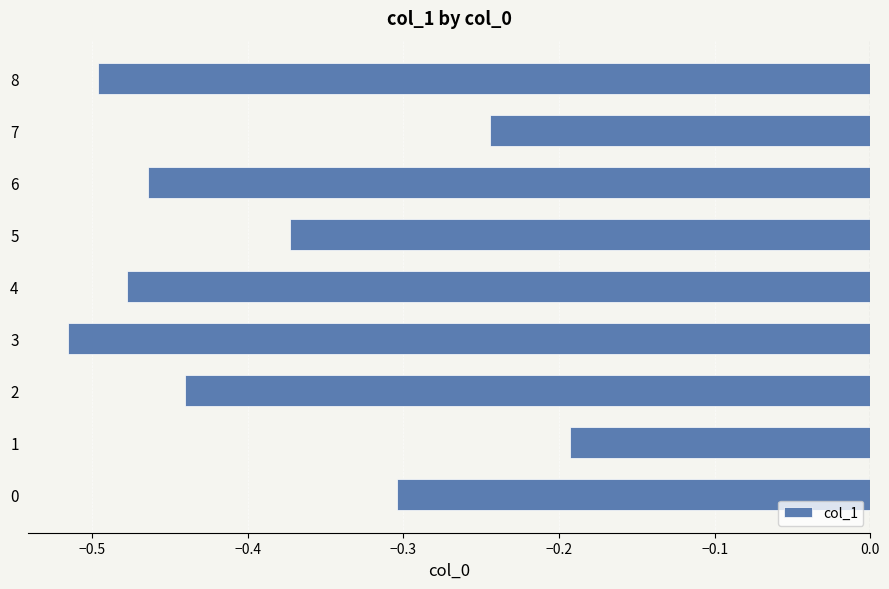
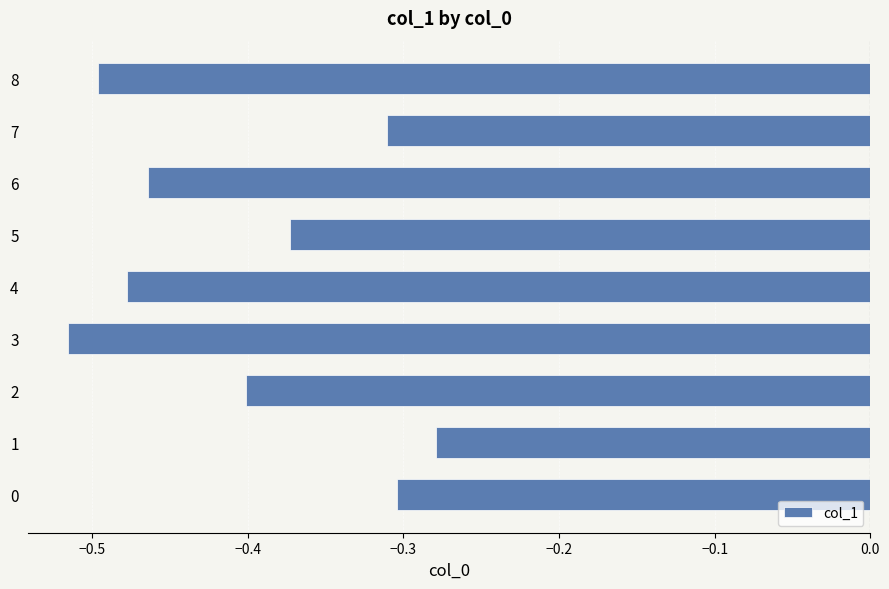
7: -0.244 -> -0.311
2: -0.440 -> -0.401
1: -0.193 -> -0.279
